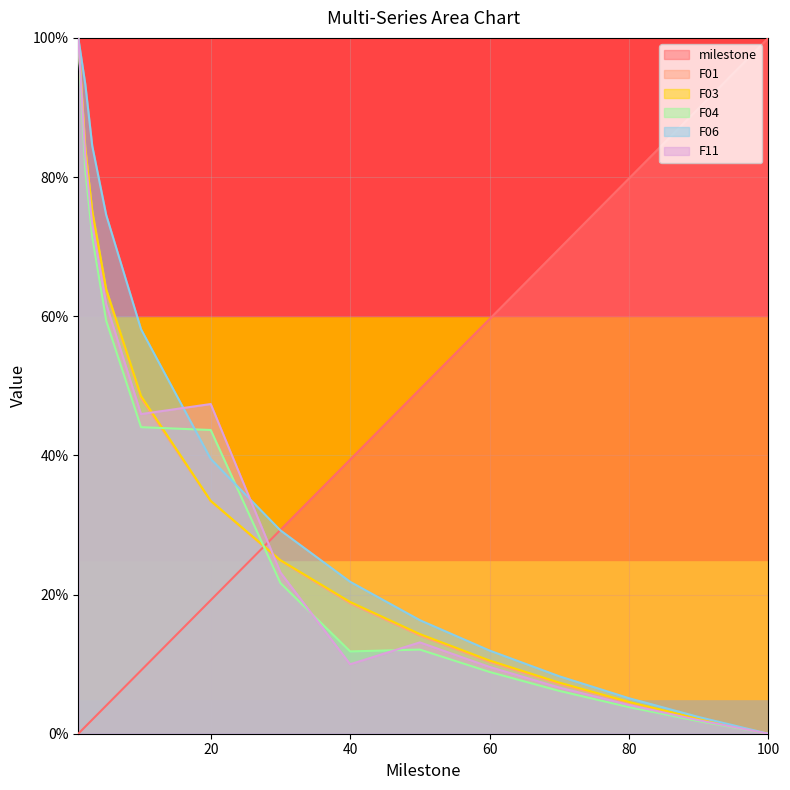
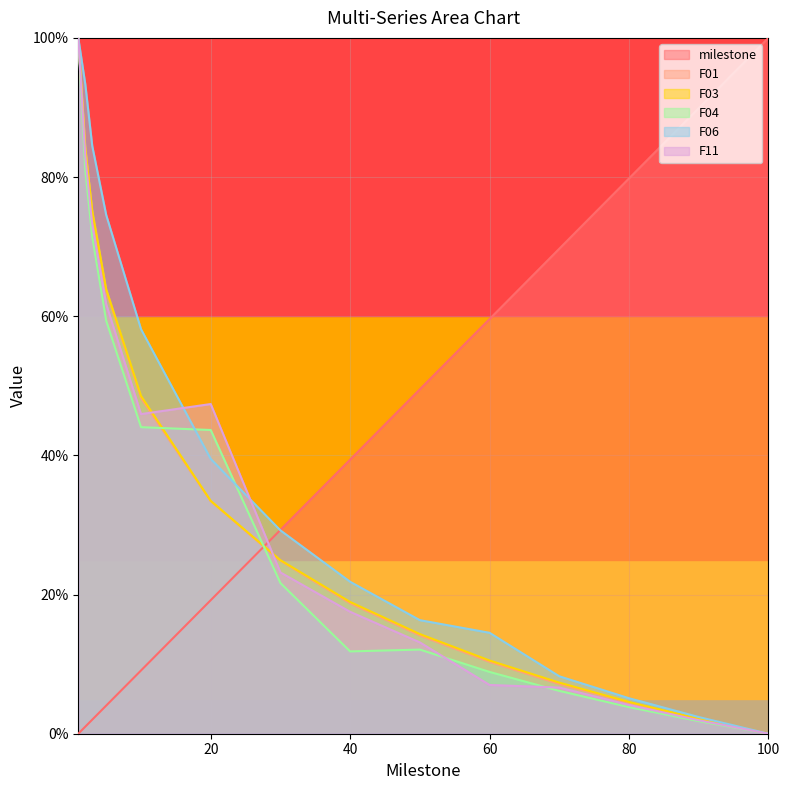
F11, 40: 10% -> 18%
F06, 60: 12% -> 15%
F11, 60: 10% -> 7%
